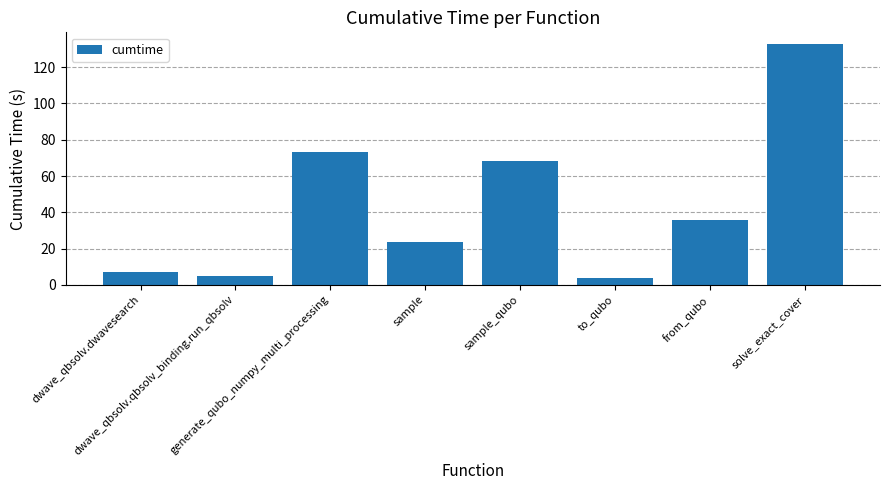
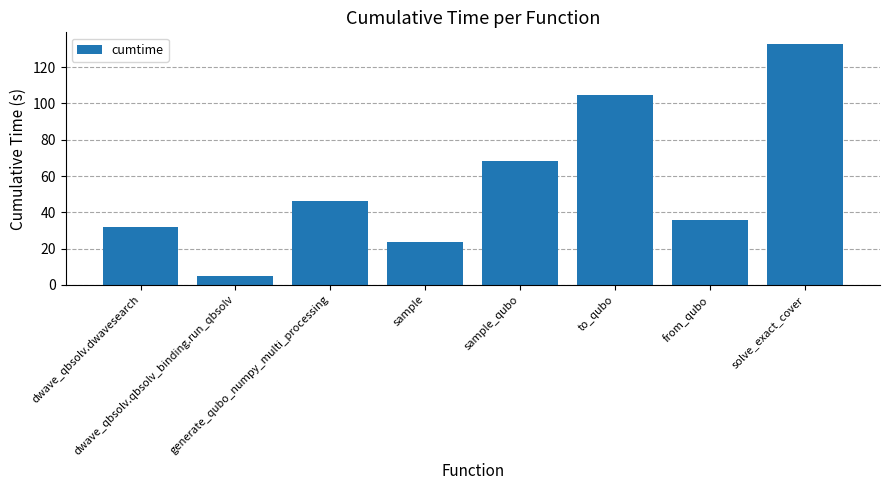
dwave_qbsolv.dwavesearch: 7 -> 32
generate_qubo_numpy_multi_processing: 73 -> 46
to_qubo: 4 -> 105
